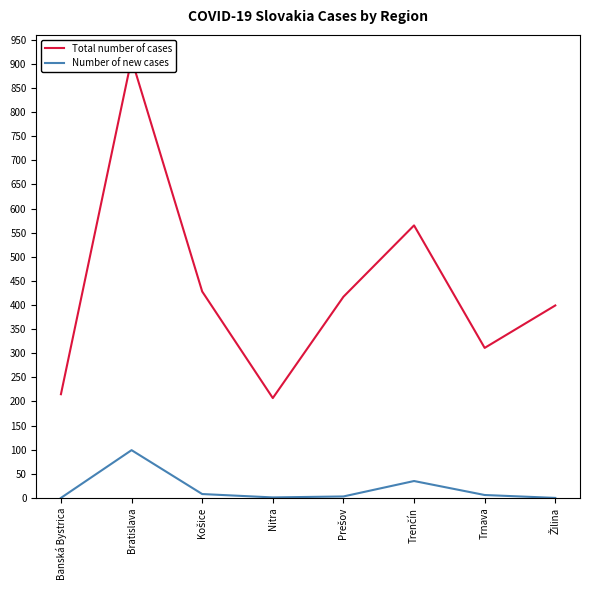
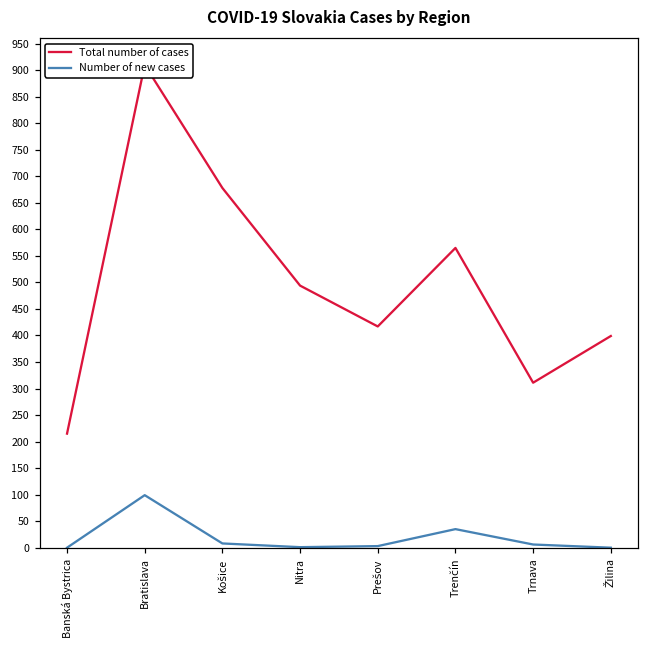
Total number of cases, Košice: 430 -> 680
Total number of cases, Nitra: 210 -> 490
